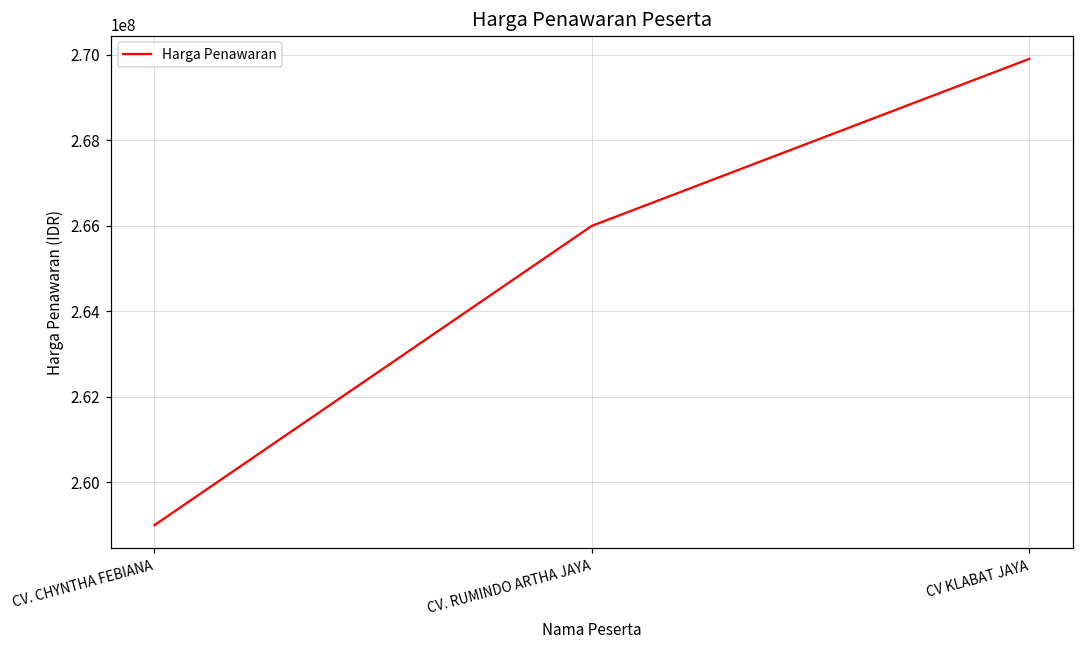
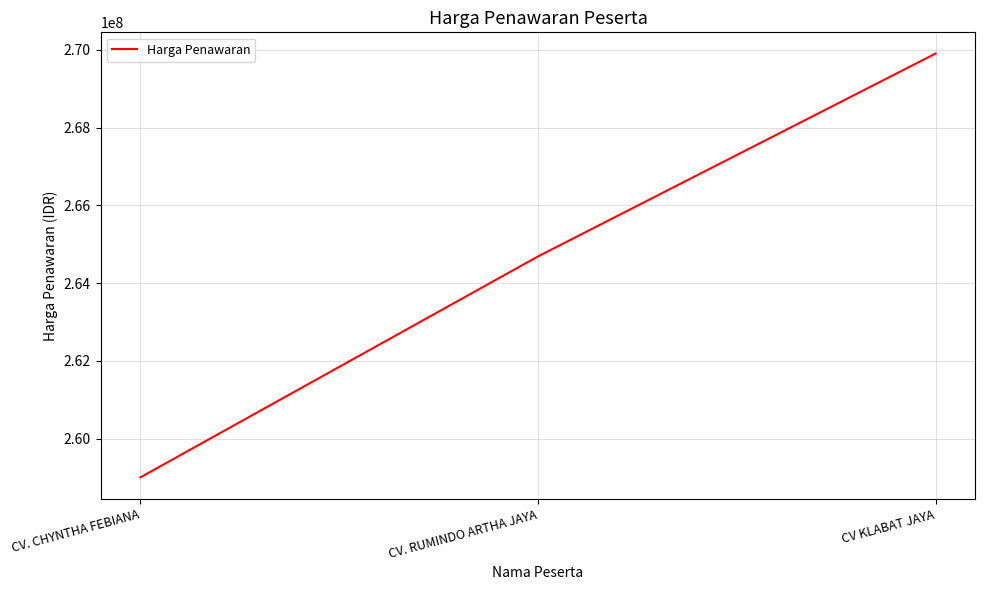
CV. RUMINDO ARTHA JAYA: 266000000 -> 264700000
